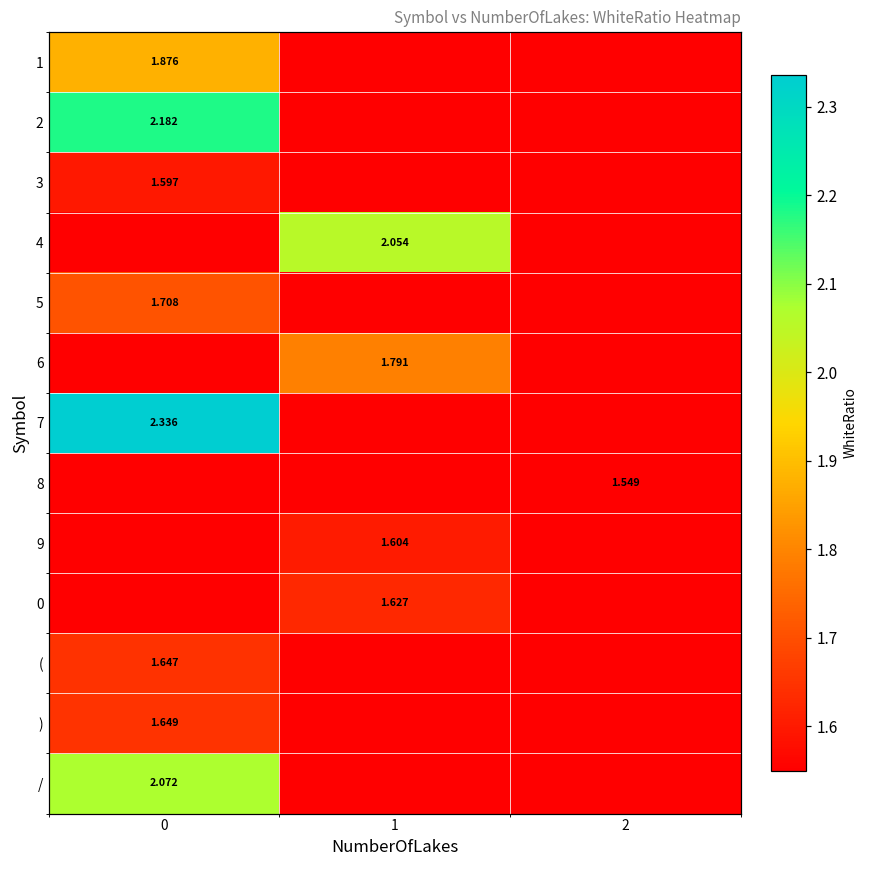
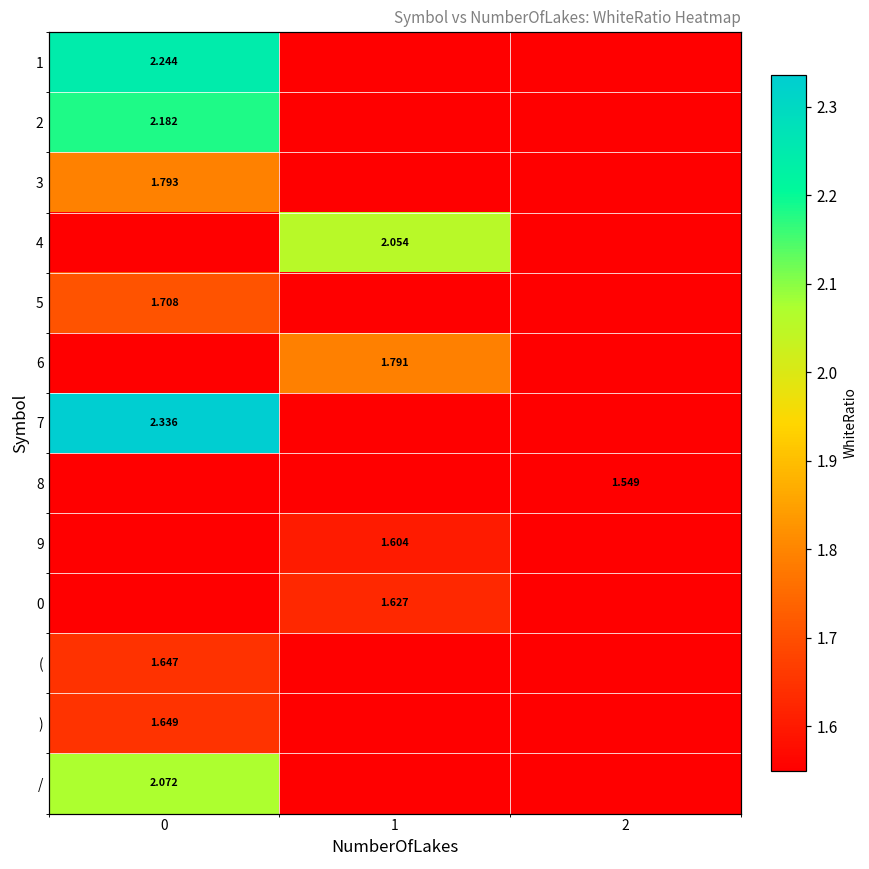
1, 0: 1.876 -> 2.244
3, 0: 1.597 -> 1.793
